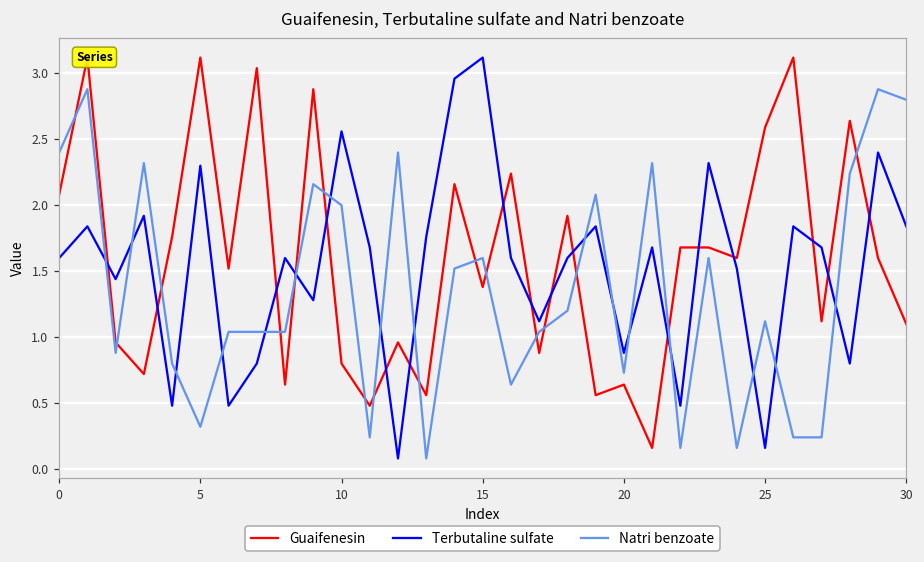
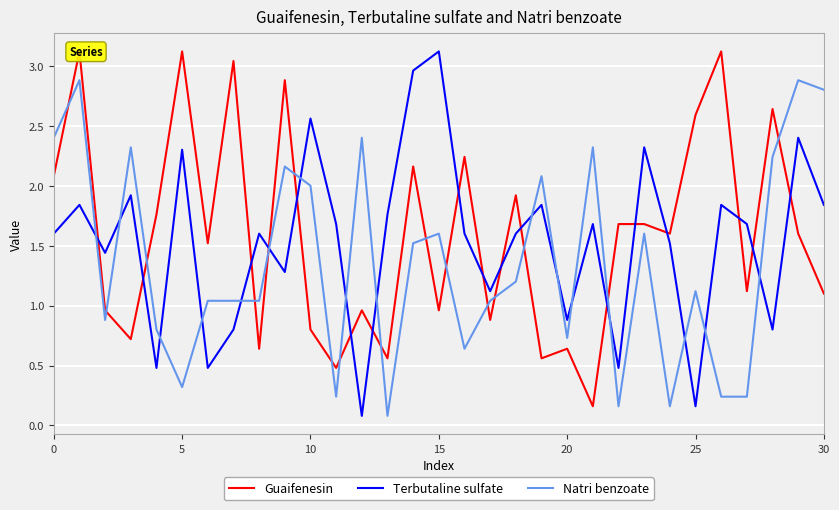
Guaifenesin, 15: 1.38 -> 0.96
